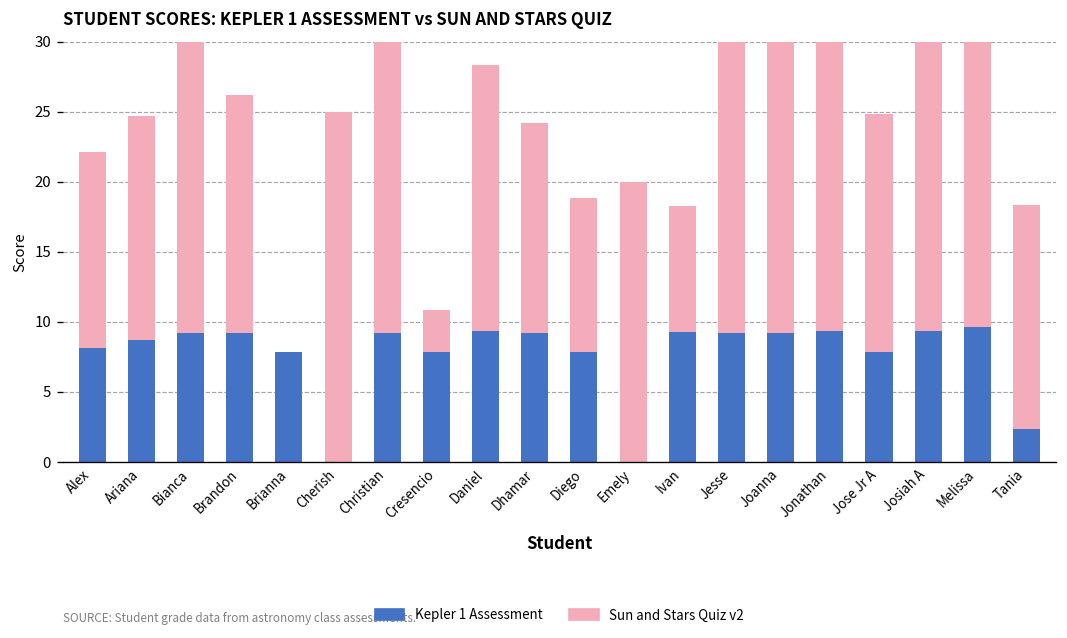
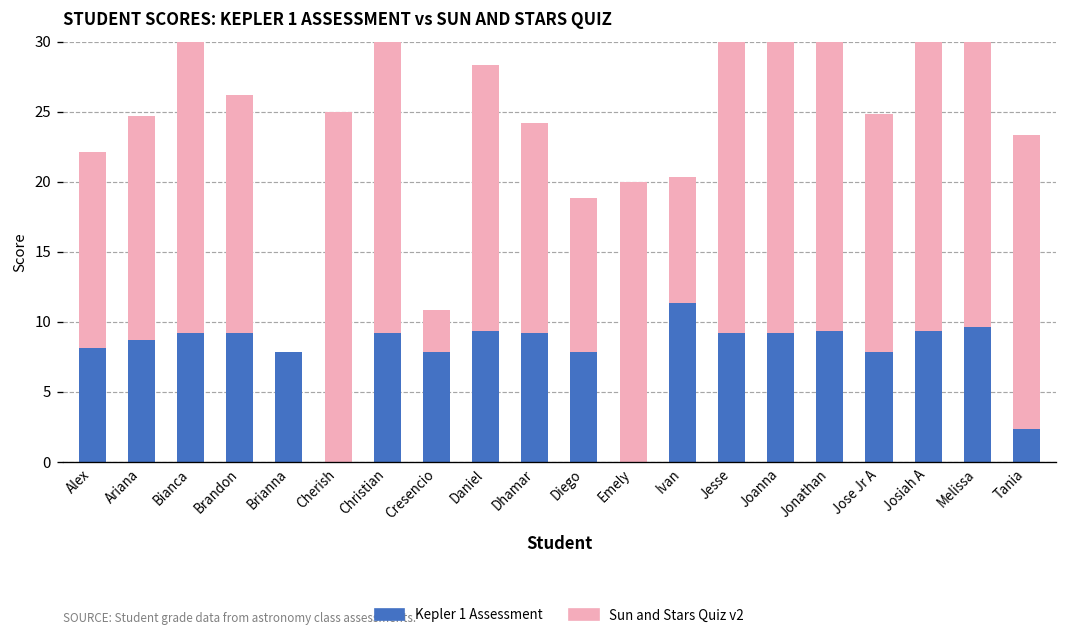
Kepler 1 Assessment, Ivan: 9.3 -> 11.3
Sun and Stars Quiz v2, Tania: 16 -> 21
